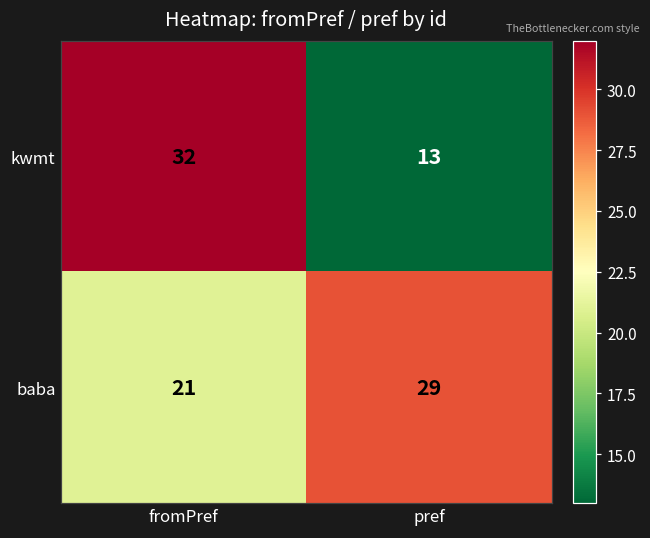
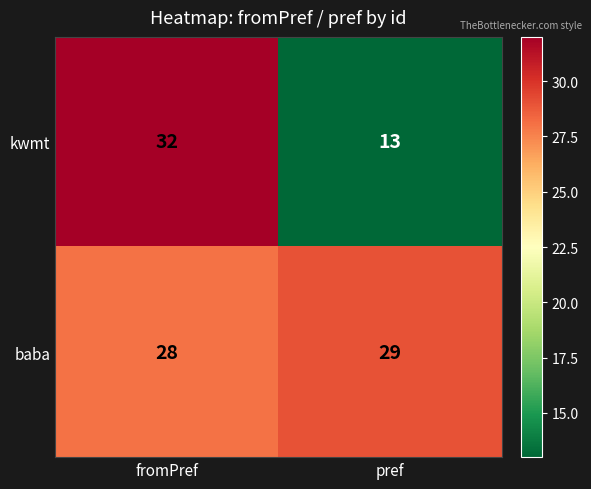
baba, fromPref: 21 -> 28
